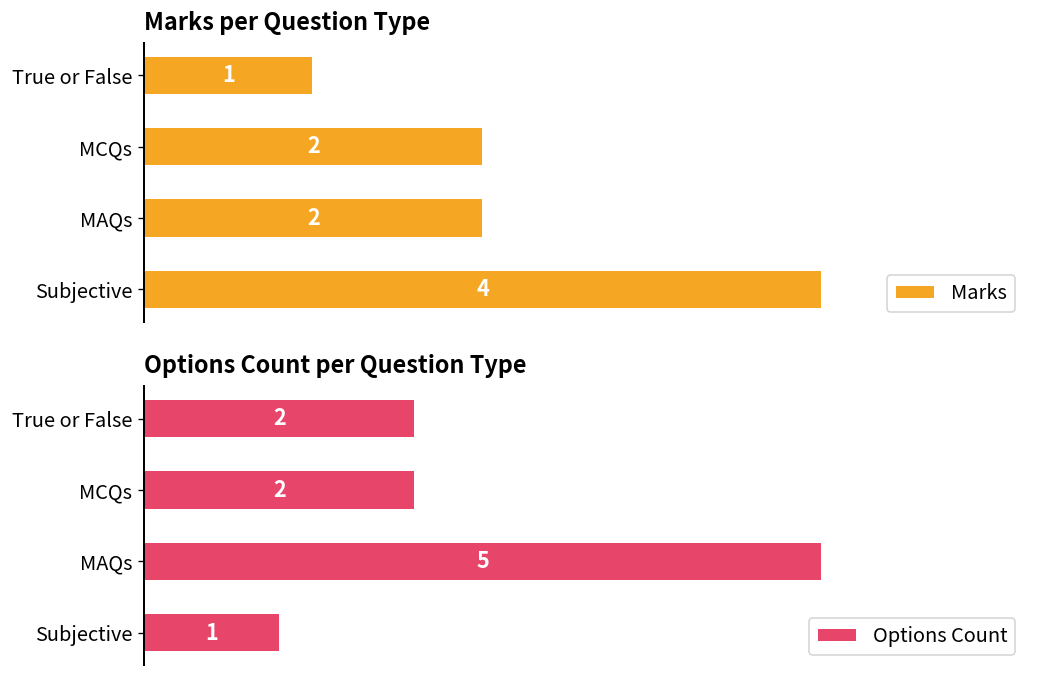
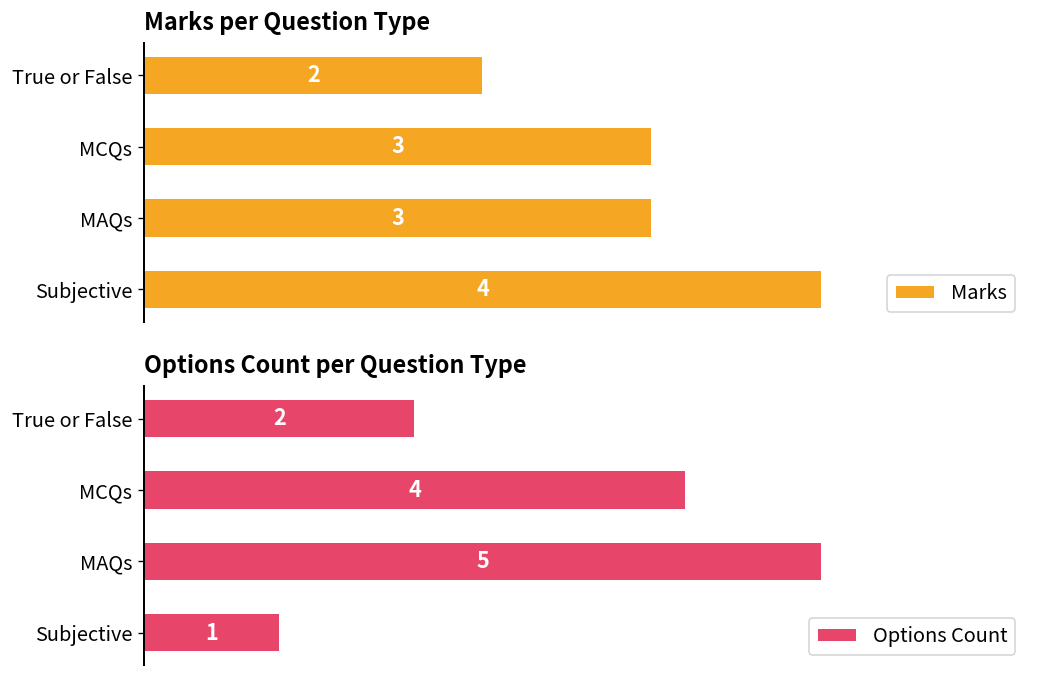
Marks per Question Type, True or False: 1 -> 2
Marks per Question Type, MCQs: 2 -> 3
Marks per Question Type, MAQs: 2 -> 3
Options Count per Question Type, MCQs: 2 -> 4
